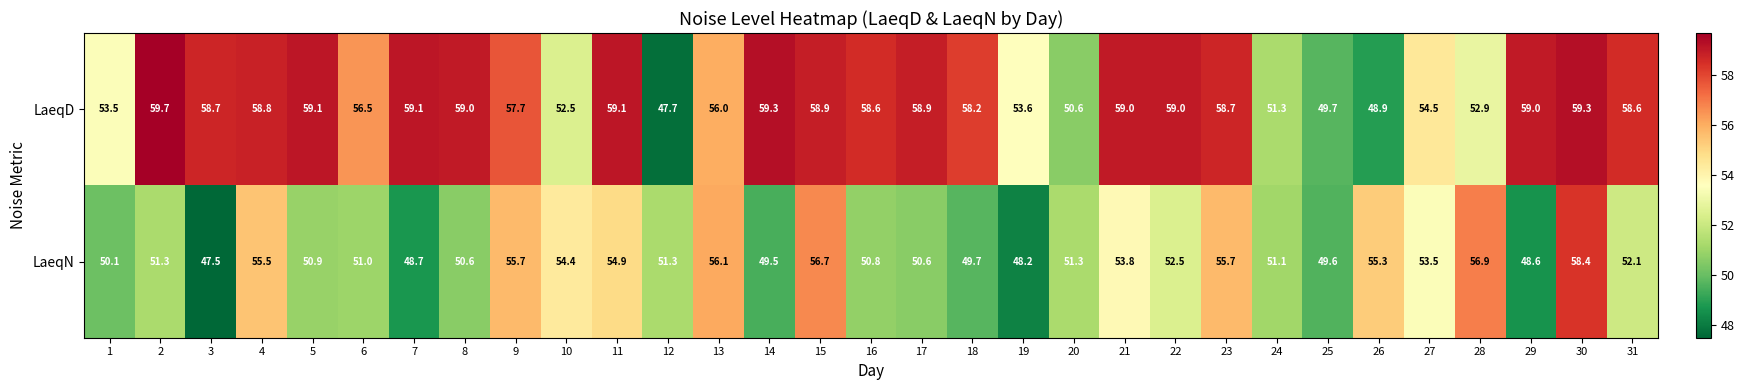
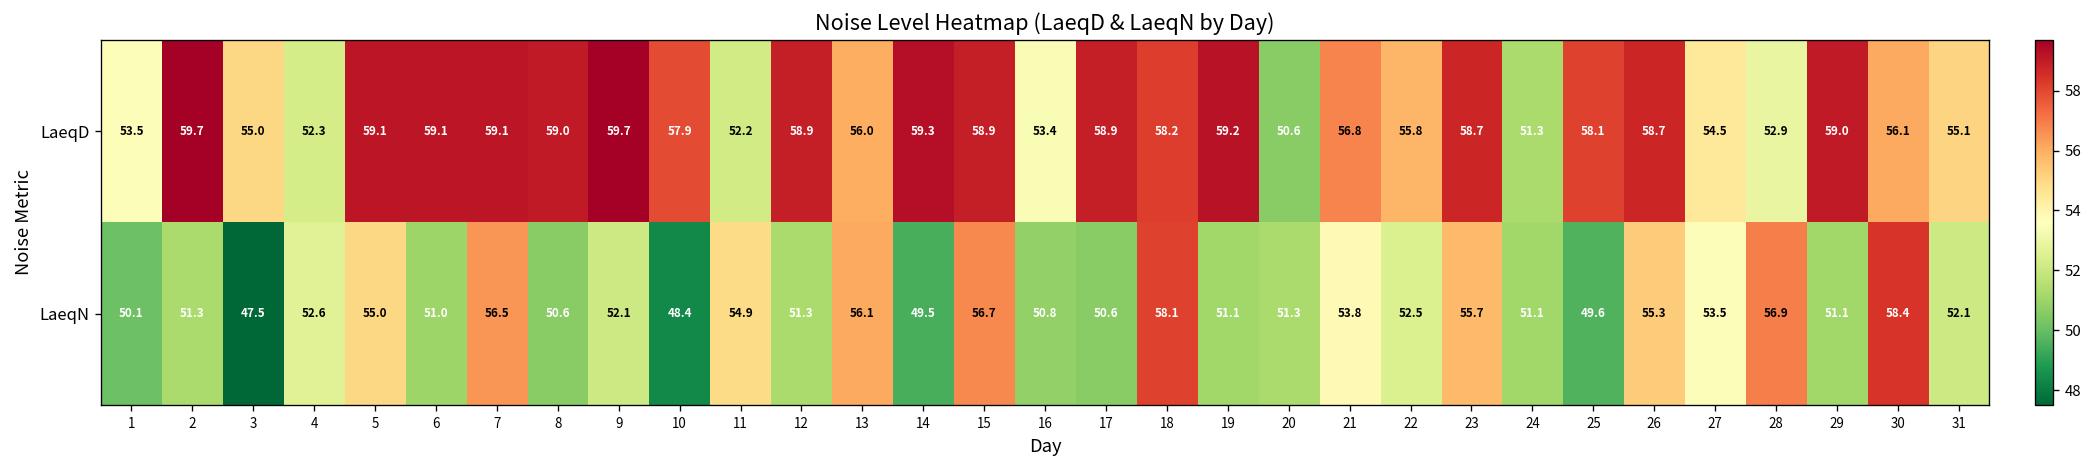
LaeqD, 3: 58.7 -> 55.0
LaeqD, 4: 58.8 -> 52.3
LaeqD, 6: 56.5 -> 59.1
LaeqD, 9: 57.7 -> 59.7
LaeqD, 10: 52.5 -> 57.9
LaeqD, 11: 59.1 -> 52.2
LaeqD, 12: 47.7 -> 58.9
LaeqD, 16: 58.6 -> 53.4
LaeqD, 19: 53.6 -> 59.2
LaeqD, 21: 59.0 -> 56.8
LaeqD, 22: 59.0 -> 55.8
LaeqD, 25: 49.7 -> 58.1
LaeqD, 26: 48.9 -> 58.7
LaeqD, 30: 59.3 -> 56.1
LaeqD, 31: 58.6 -> 55.1
LaeqN, 4: 55.5 -> 52.6
LaeqN, 5: 50.9 -> 55.0
LaeqN, 7: 48.7 -> 56.5
LaeqN, 9: 55.7 -> 52.1
LaeqN, 10: 54.4 -> 48.4
LaeqN, 18: 49.7 -> 58.1
LaeqN, 19: 48.2 -> 51.1
LaeqN, 29: 48.6 -> 51.1
